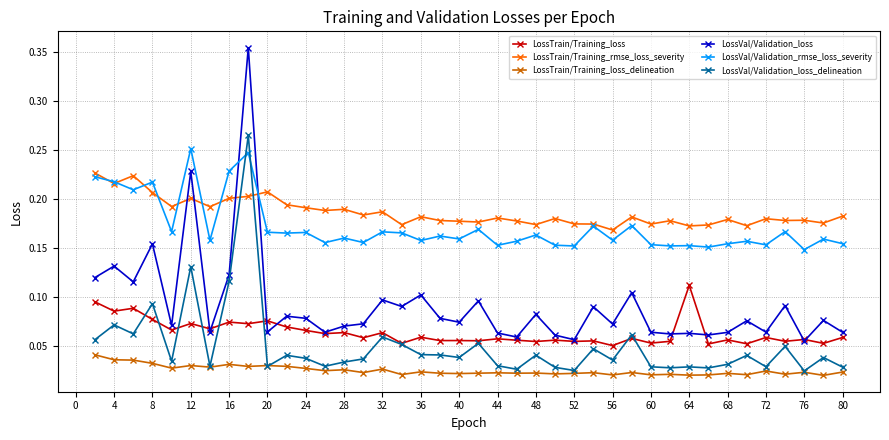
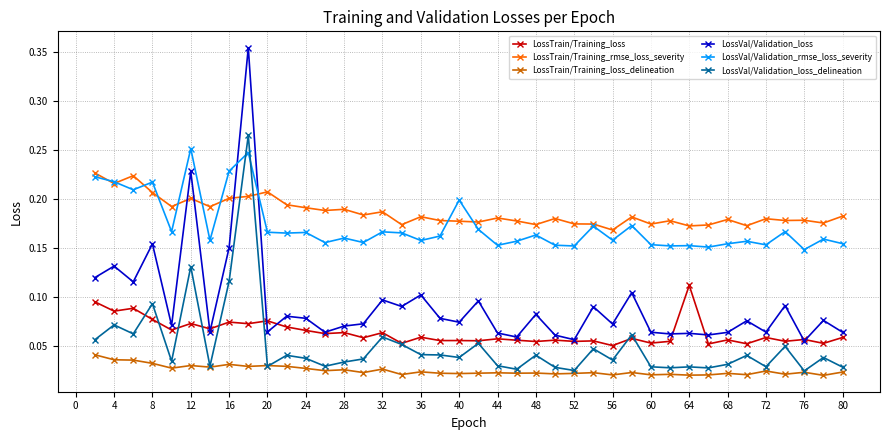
LossVal/Validation_loss, 16: 0.12 -> 0.15
LossVal/Validation_rmse_loss_severity, 40: 0.16 -> 0.20
